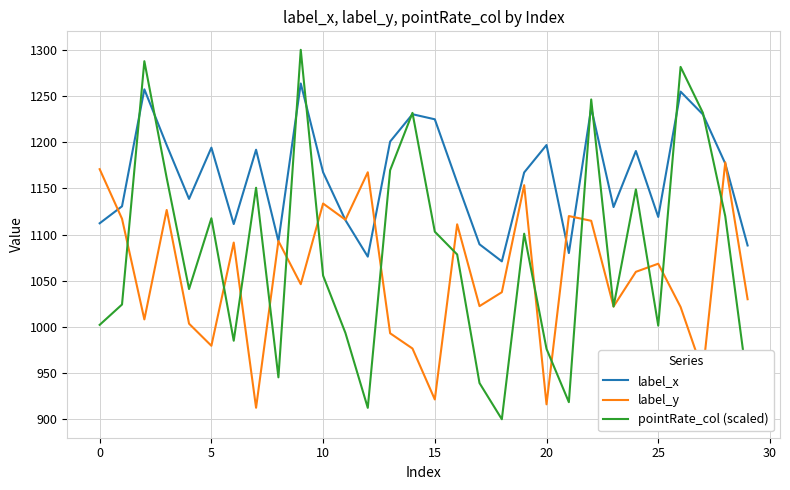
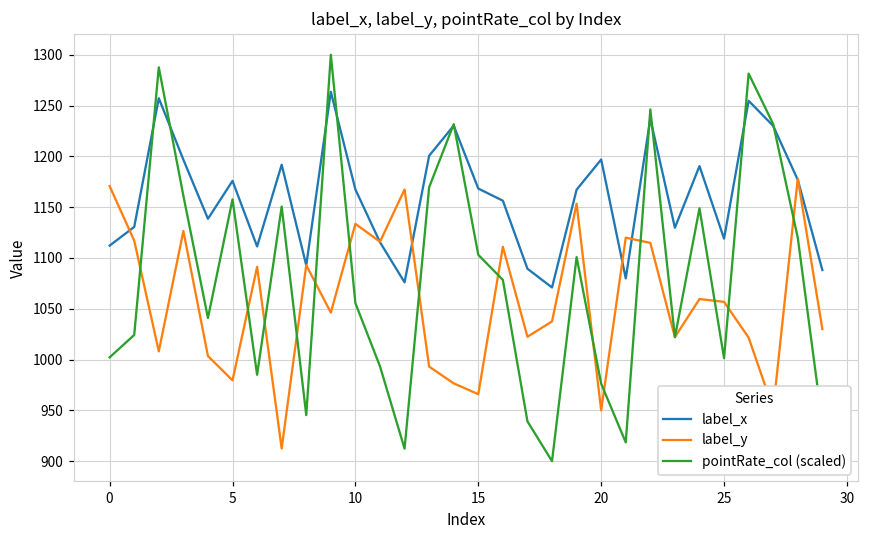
label_x, 5: 1190 -> 1180
pointRate_col (scaled), 5: 1120 -> 1160
label_x, 15: 1220 -> 1170
label_y, 15: 920 -> 970
label_y, 20: 920 -> 950
label_y, 25: 1070 -> 1060
